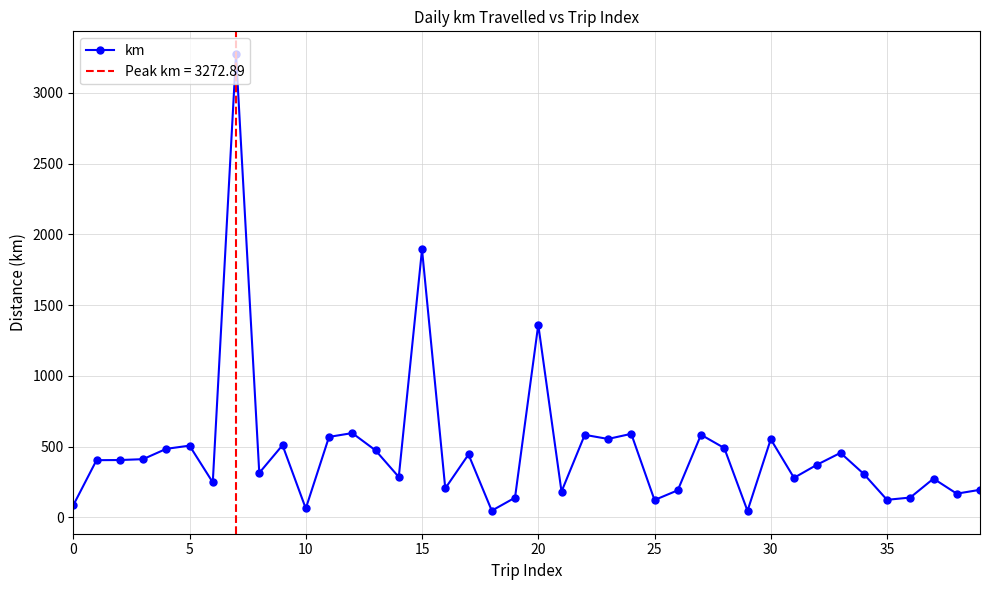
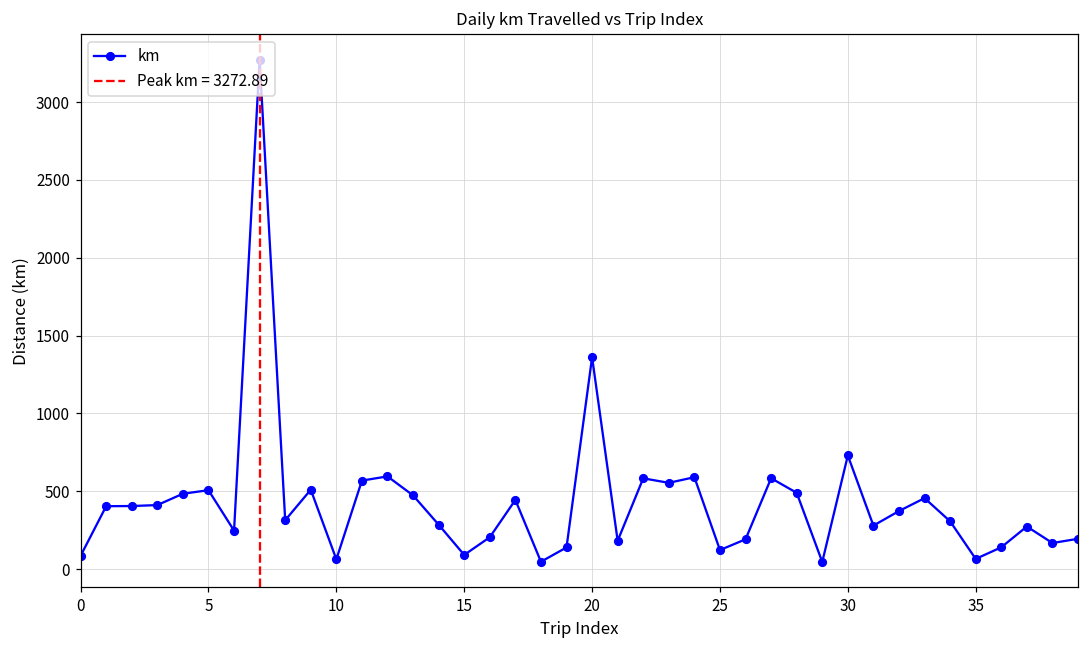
15: 1890 -> 90
30: 550 -> 730
35: 120 -> 70
